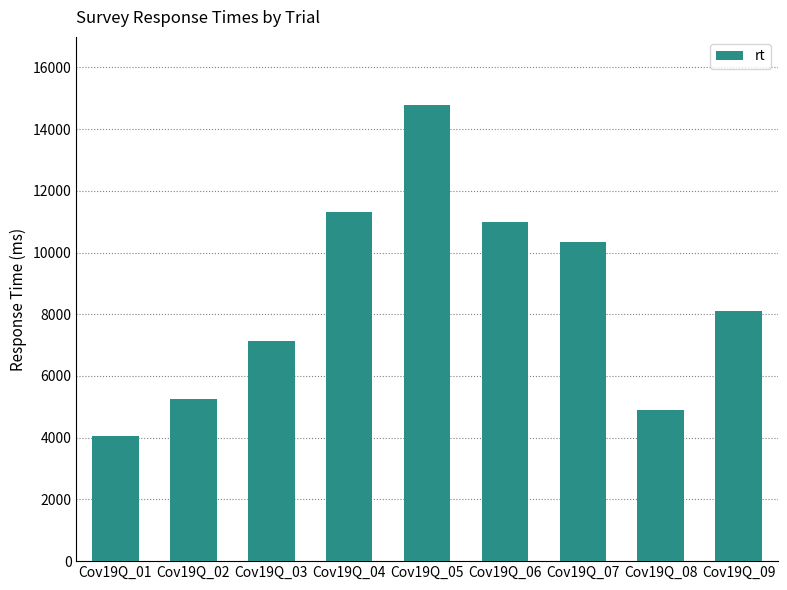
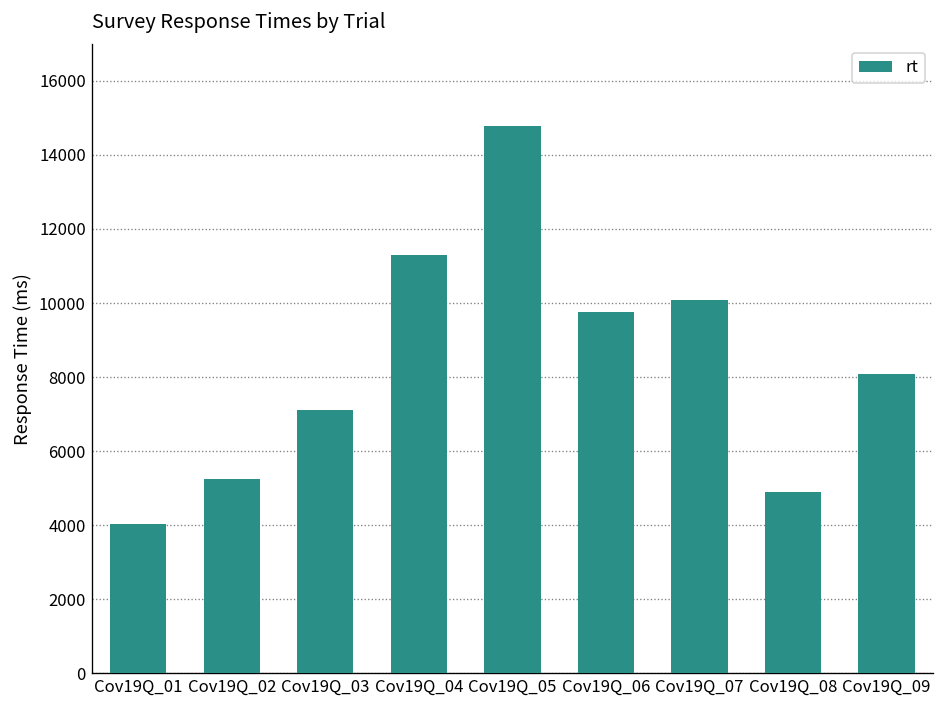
Cov19Q_06: 11000 -> 9800
Cov19Q_07: 10300 -> 10100
